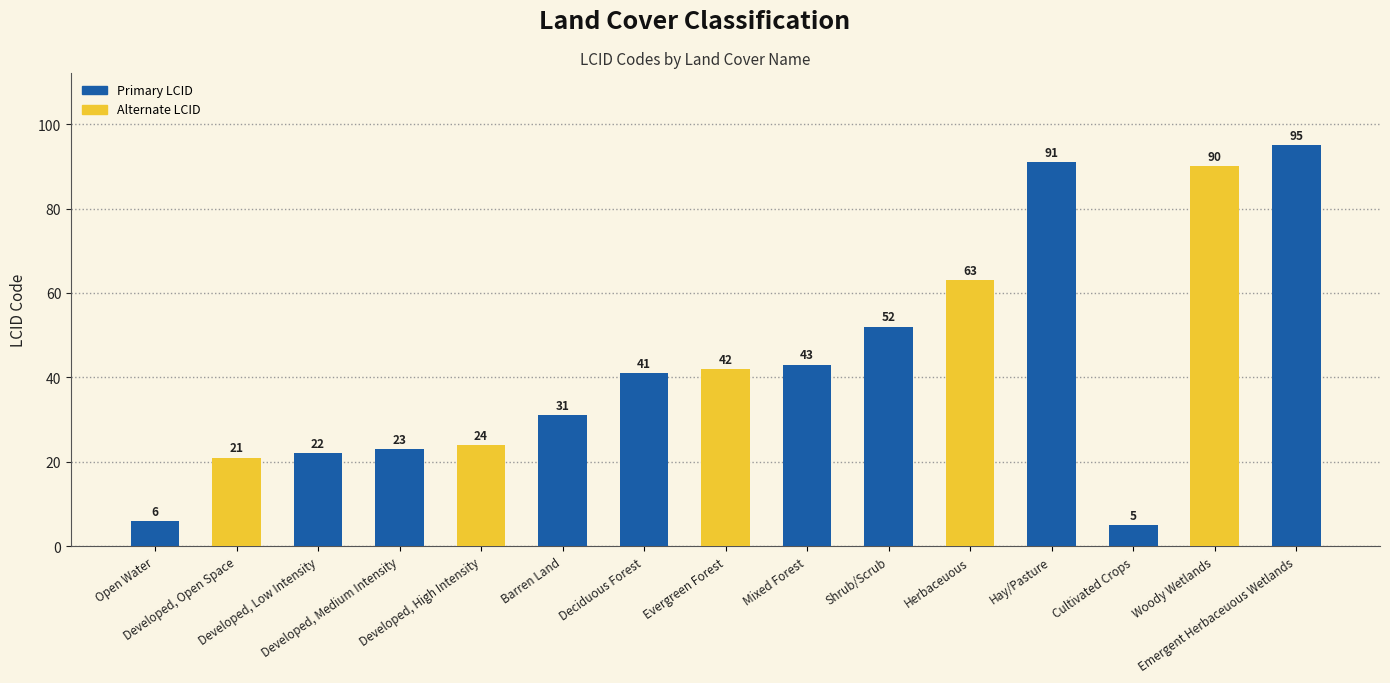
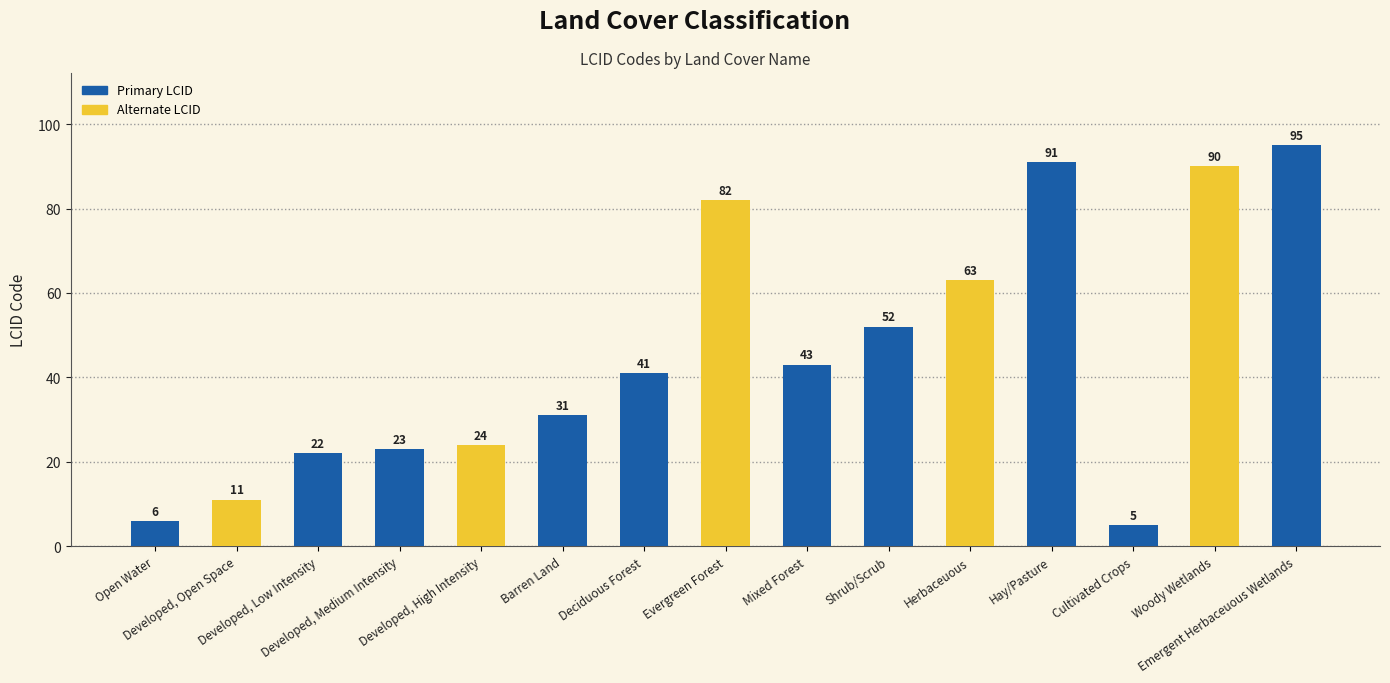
Developed, Open Space: 21 -> 11
Evergreen Forest: 42 -> 82
